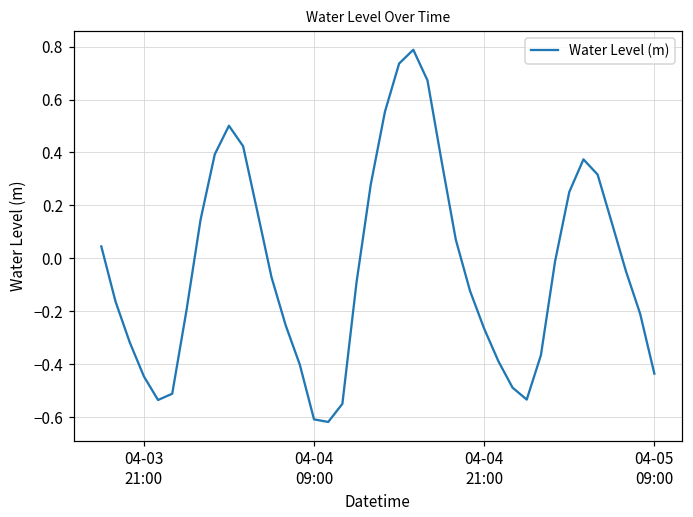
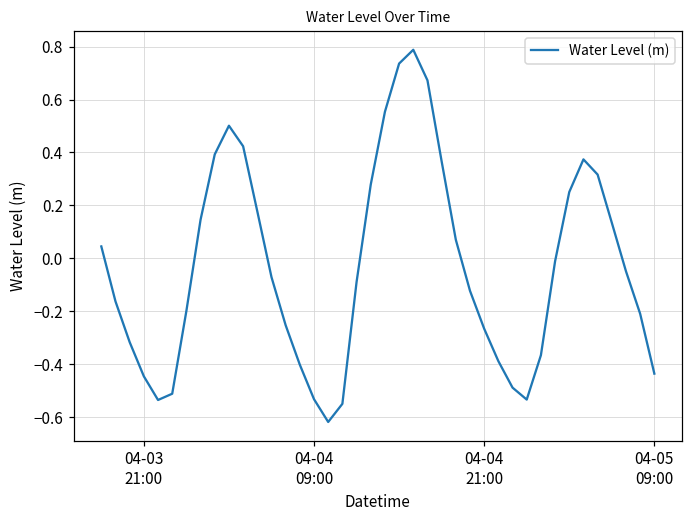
04-04 09:00: -0.61 -> -0.53
